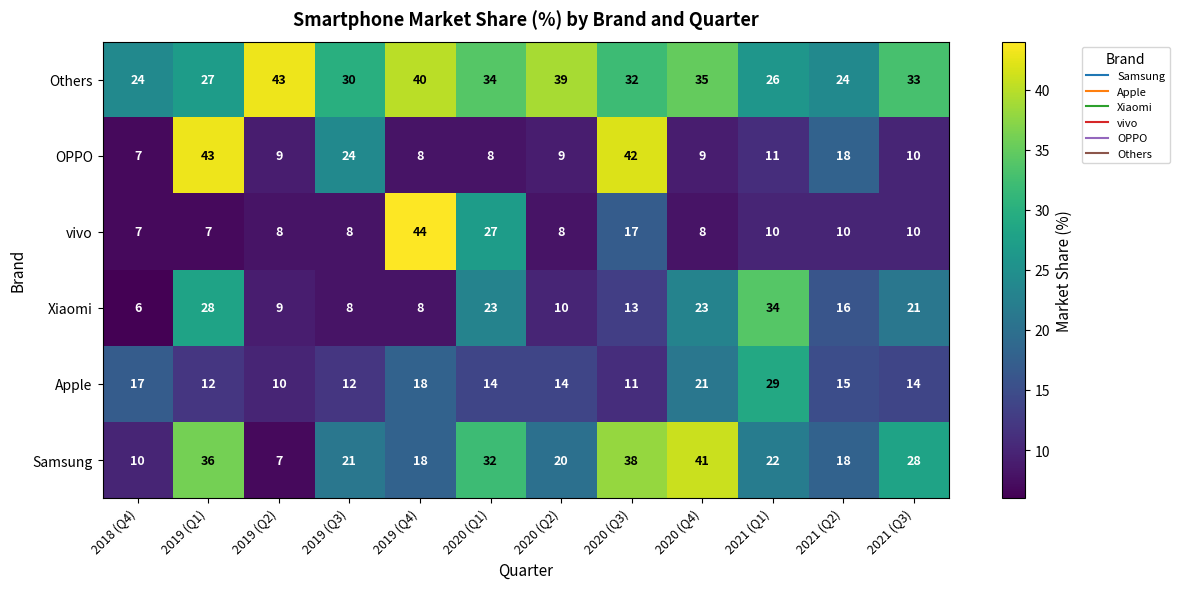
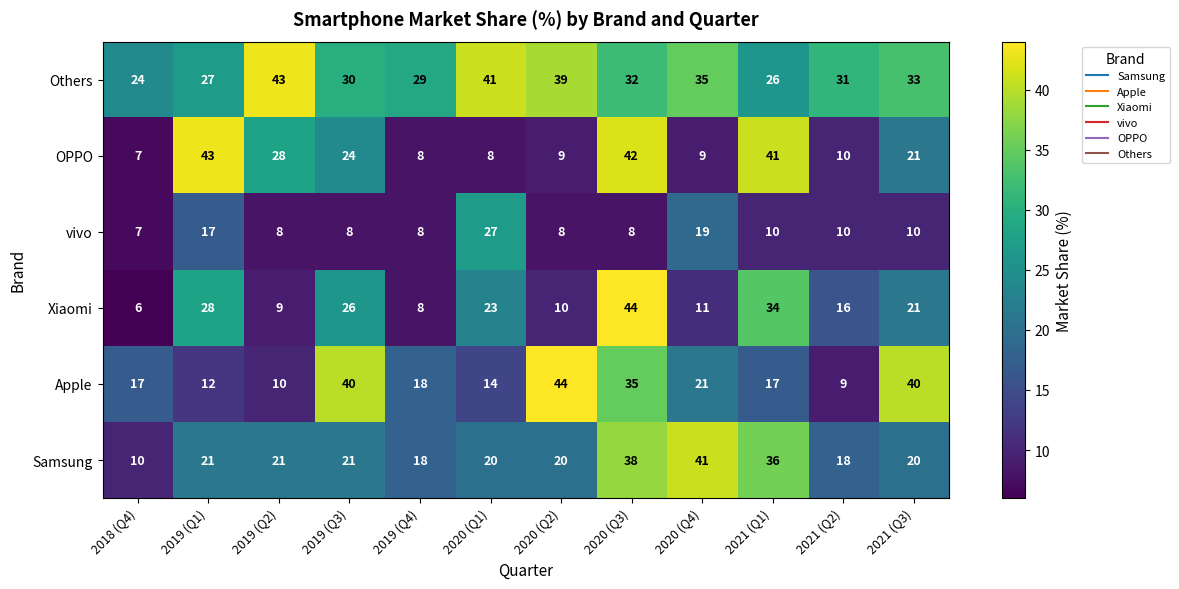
Others, 2019 (Q4): 40 -> 29
Others, 2020 (Q1): 34 -> 41
Others, 2021 (Q2): 24 -> 31
OPPO, 2019 (Q2): 9 -> 28
OPPO, 2021 (Q1): 11 -> 41
OPPO, 2021 (Q2): 18 -> 10
OPPO, 2021 (Q3): 10 -> 21
vivo, 2019 (Q1): 7 -> 17
vivo, 2019 (Q4): 44 -> 8
vivo, 2020 (Q3): 17 -> 8
vivo, 2020 (Q4): 8 -> 19
Xiaomi, 2019 (Q3): 8 -> 26
Xiaomi, 2020 (Q3): 13 -> 44
Xiaomi, 2020 (Q4): 23 -> 11
Apple, 2019 (Q3): 12 -> 40
Apple, 2020 (Q2): 14 -> 44
Apple, 2020 (Q3): 11 -> 35
Apple, 2021 (Q1): 29 -> 17
Apple, 2021 (Q2): 15 -> 9
Apple, 2021 (Q3): 14 -> 40
Samsung, 2019 (Q1): 36 -> 21
Samsung, 2019 (Q2): 7 -> 21
Samsung, 2020 (Q1): 32 -> 20
Samsung, 2021 (Q1): 22 -> 36
Samsung, 2021 (Q3): 28 -> 20
